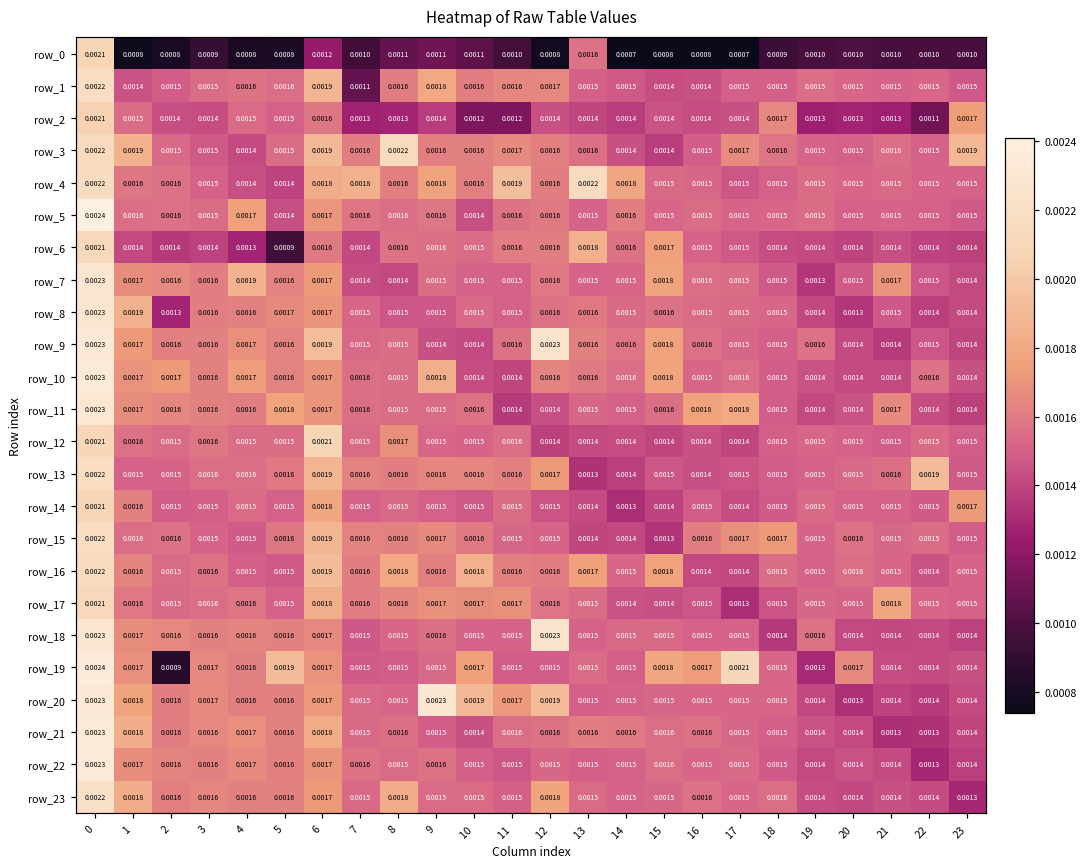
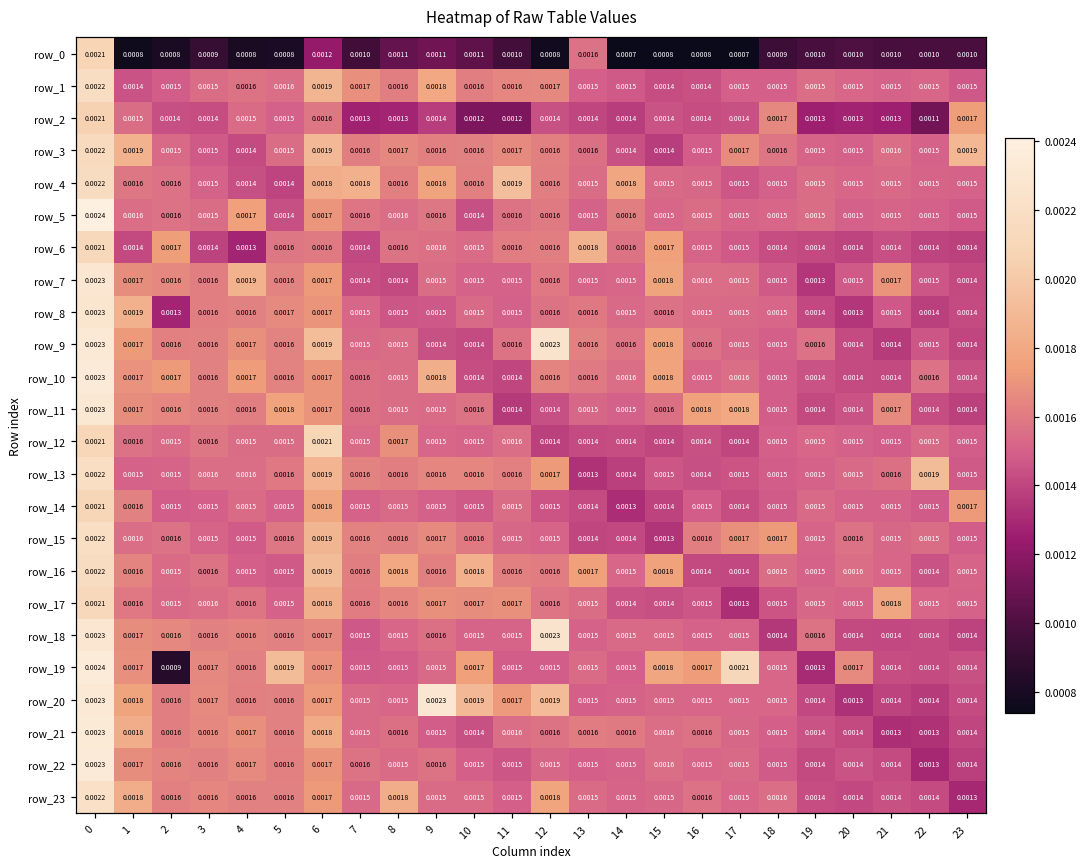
row_1, 7: 0.0011 -> 0.0017
row_3, 8: 0.0022 -> 0.0017
row_4, 13: 0.0022 -> 0.0015
row_6, 2: 0.0014 -> 0.0017
row_6, 5: 0.0009 -> 0.0016
